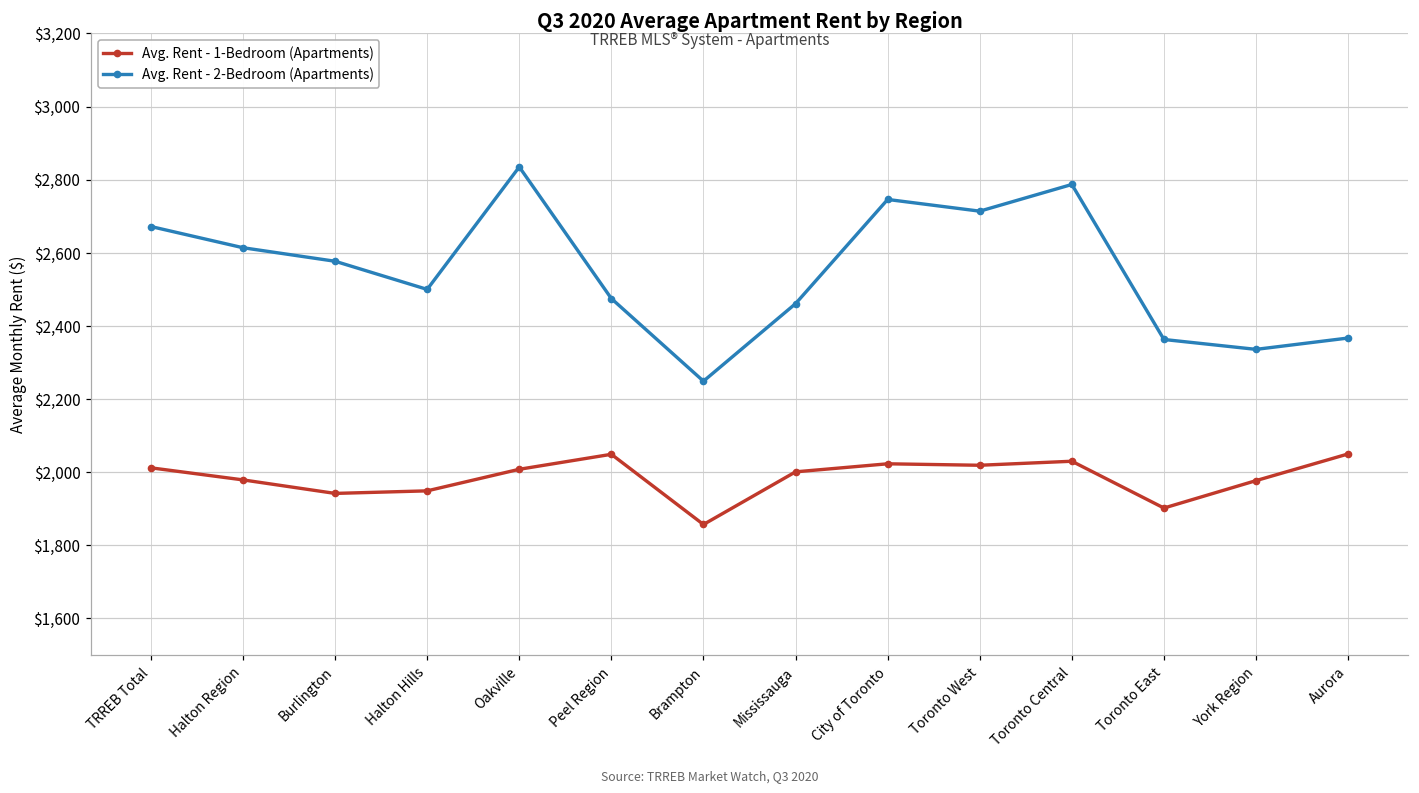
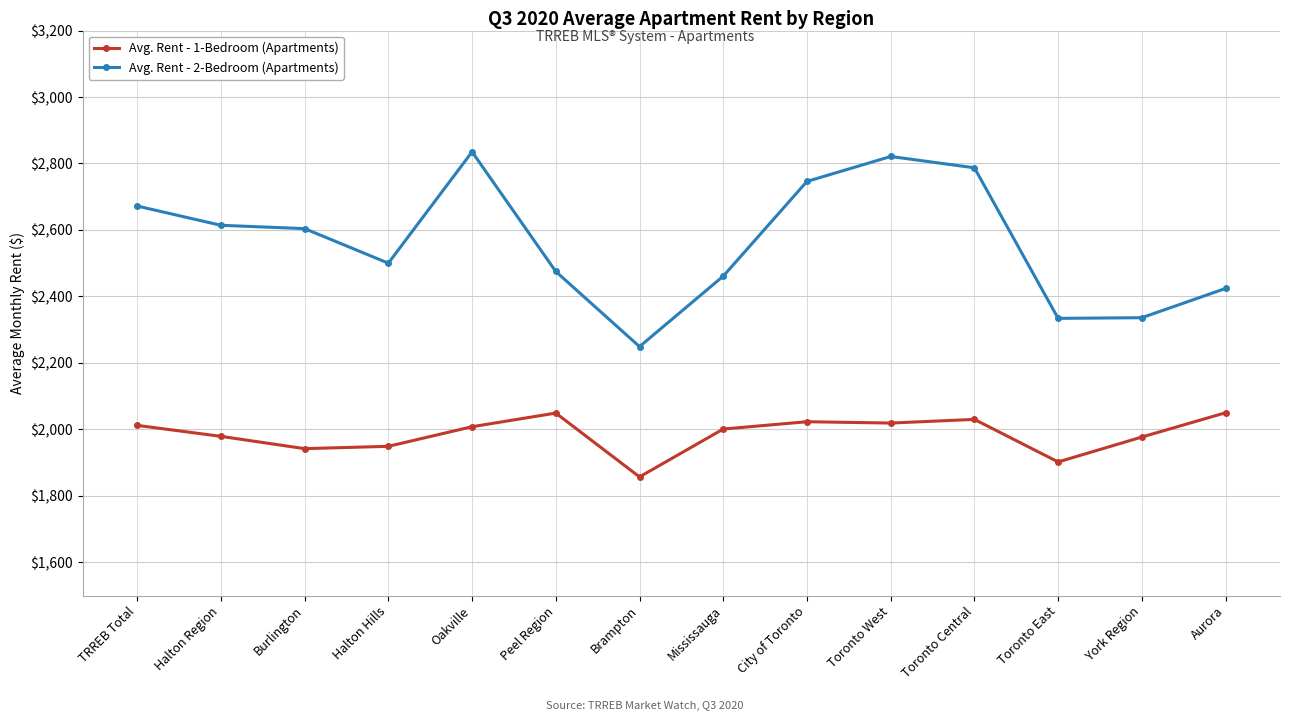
Avg. Rent - 2-Bedroom (Apartments), Burlington: $2,580 -> $2,600
Avg. Rent - 2-Bedroom (Apartments), Toronto West: $2,710 -> $2,820
Avg. Rent - 2-Bedroom (Apartments), Toronto East: $2,360 -> $2,330
Avg. Rent - 2-Bedroom (Apartments), Aurora: $2,370 -> $2,420
